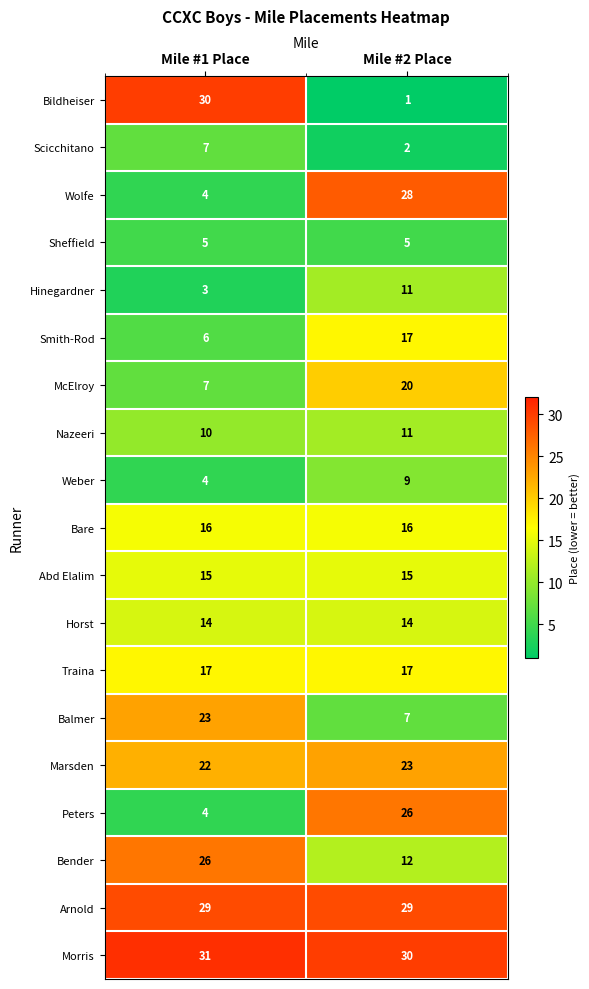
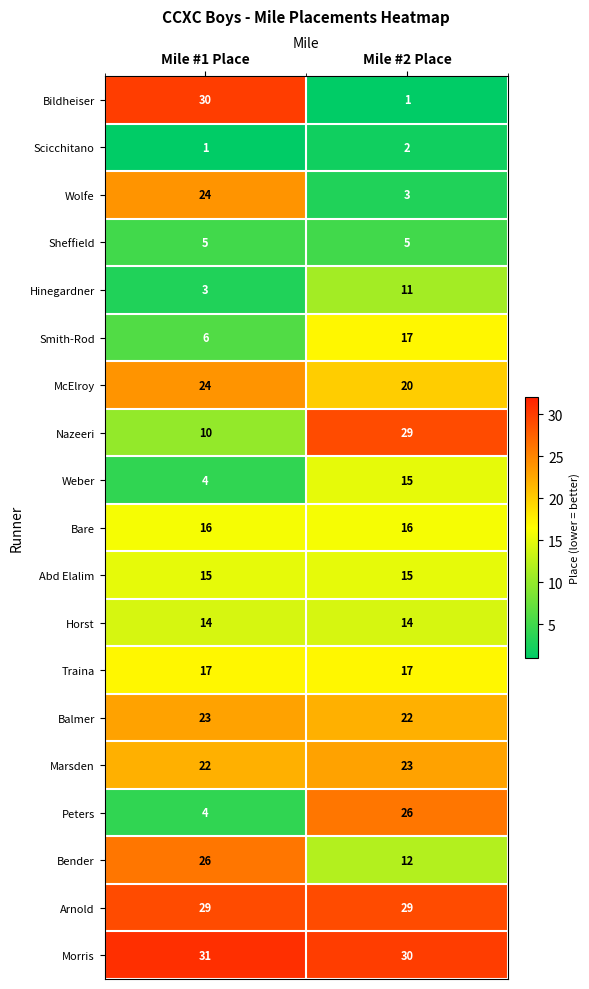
Scicchitano, Mile #1 Place: 7 -> 1
Wolfe, Mile #1 Place: 4 -> 24
Wolfe, Mile #2 Place: 28 -> 3
McElroy, Mile #1 Place: 7 -> 24
Nazeeri, Mile #2 Place: 11 -> 29
Weber, Mile #2 Place: 9 -> 15
Balmer, Mile #2 Place: 7 -> 22
